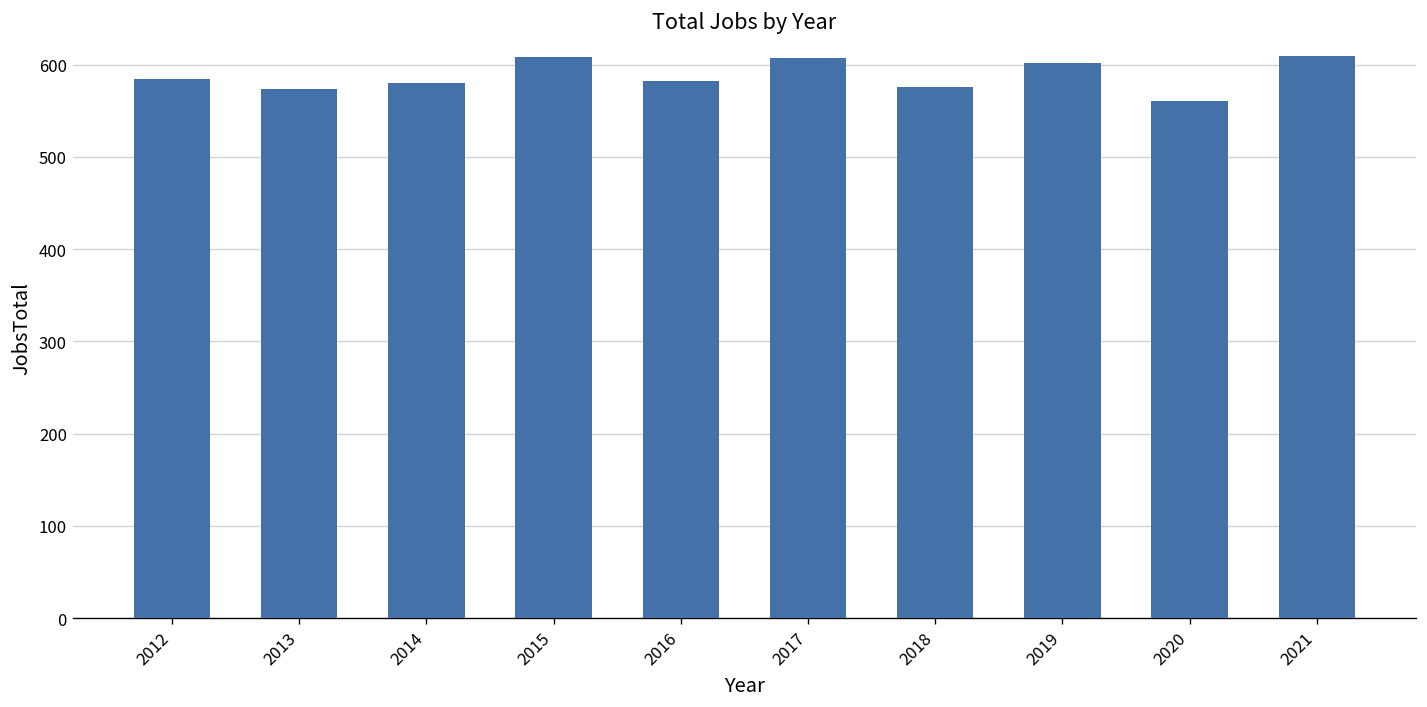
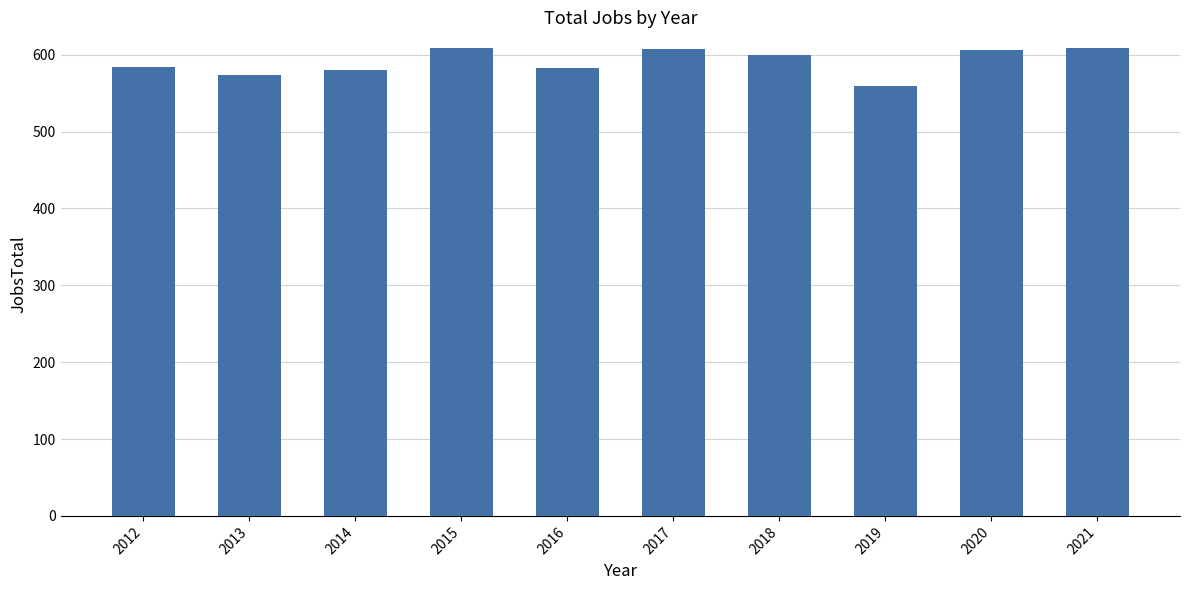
2018: 580 -> 600
2019: 600 -> 560
2020: 560 -> 610
